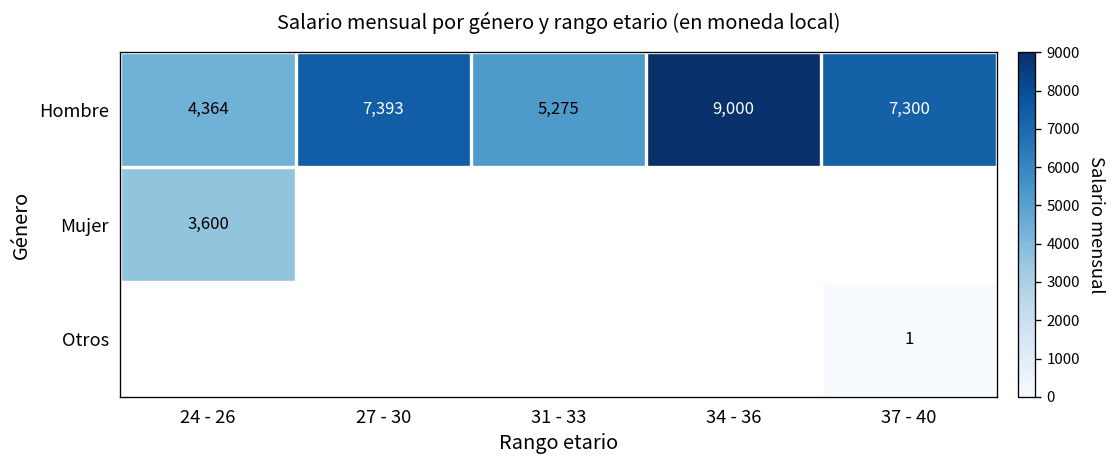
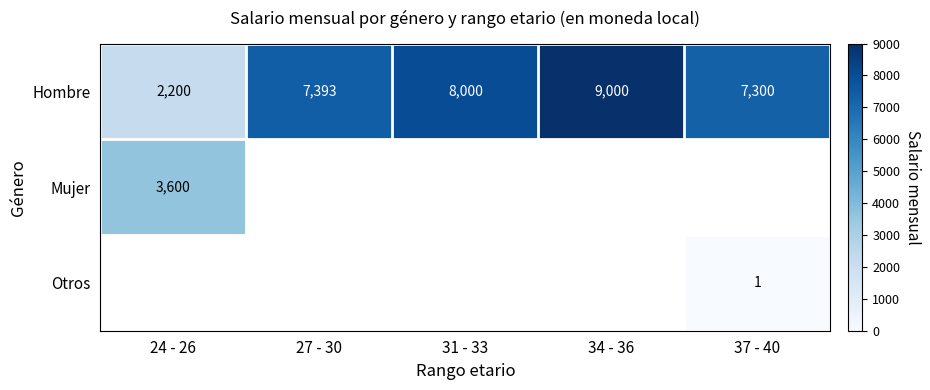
Hombre, 24 - 26: 4,364 -> 2,200
Hombre, 31 - 33: 5,275 -> 8,000
